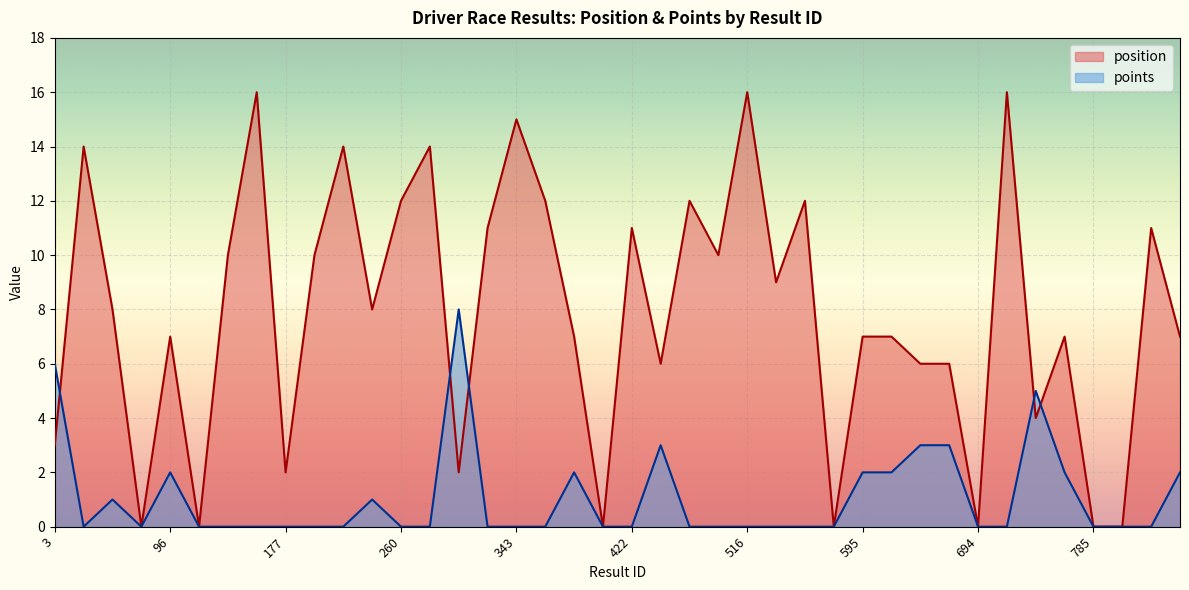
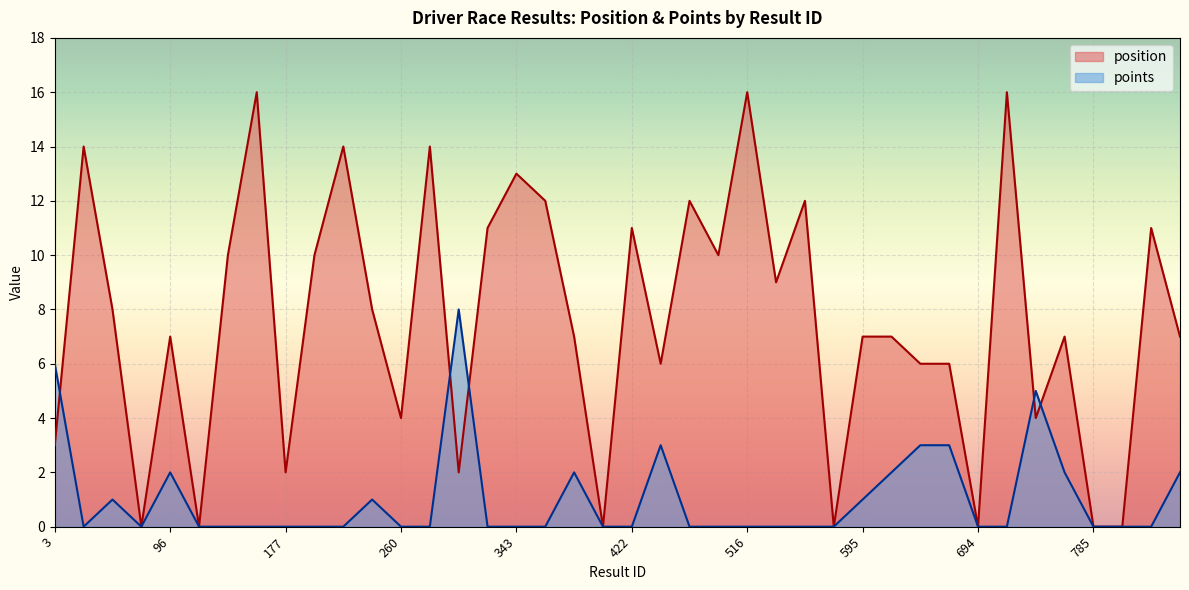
position, 260: 12 -> 4
position, 343: 15 -> 13
points, 595: 2 -> 1
